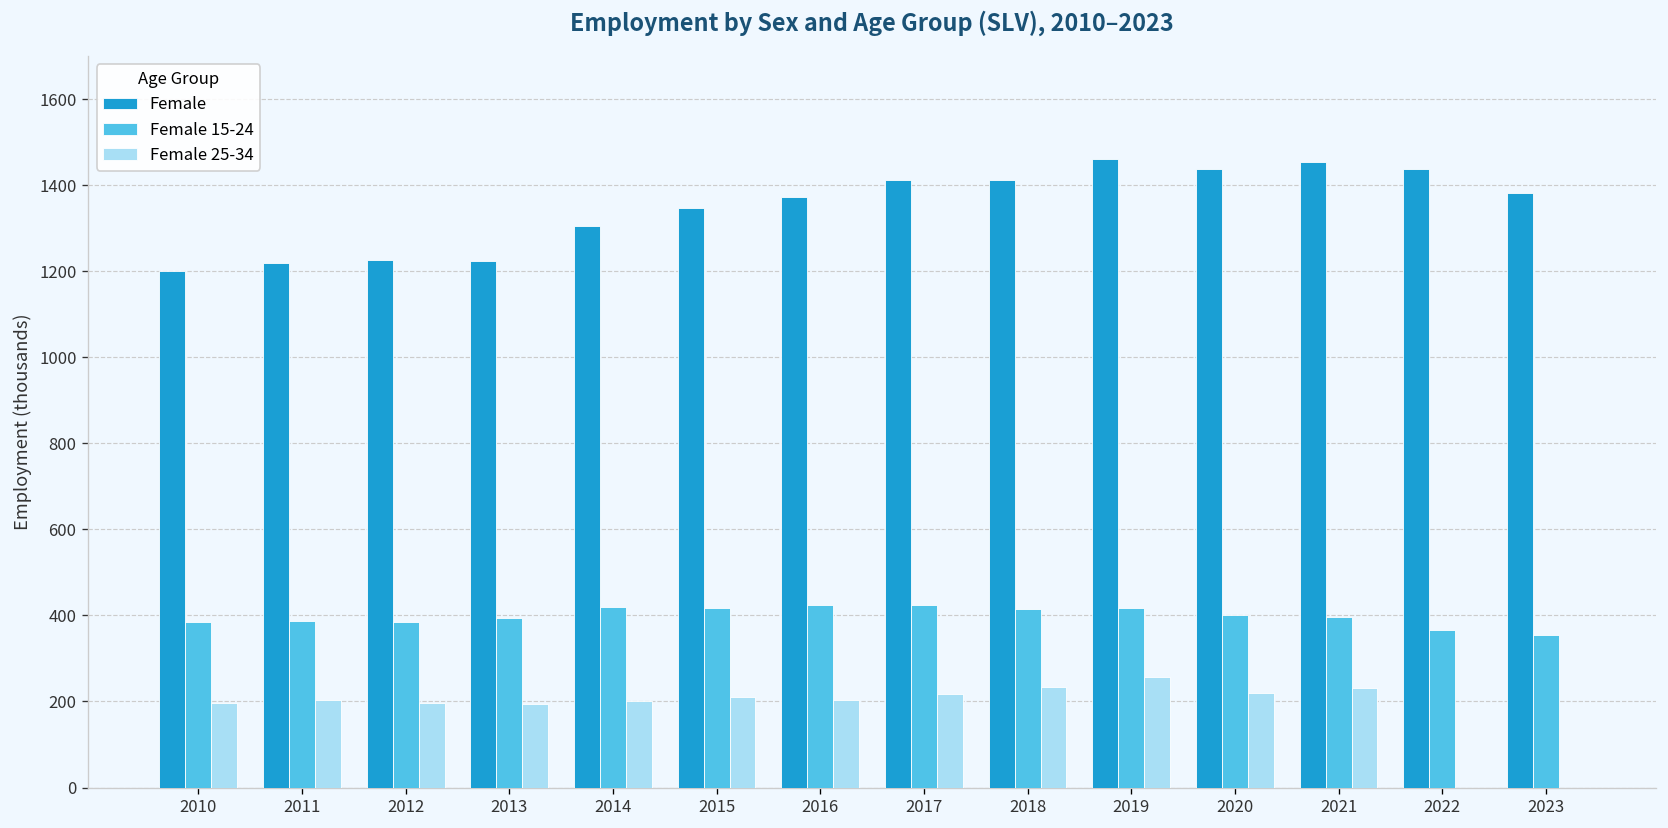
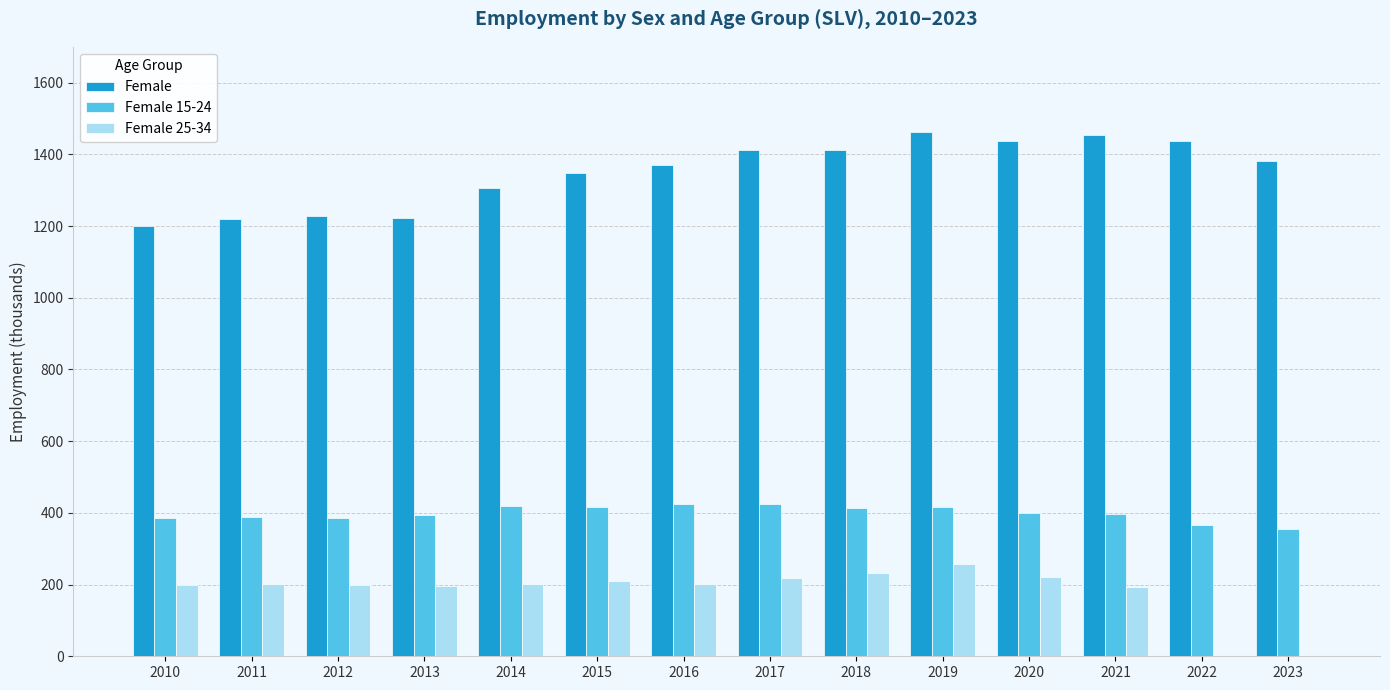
Female 25-34, 2021: 230 -> 190
